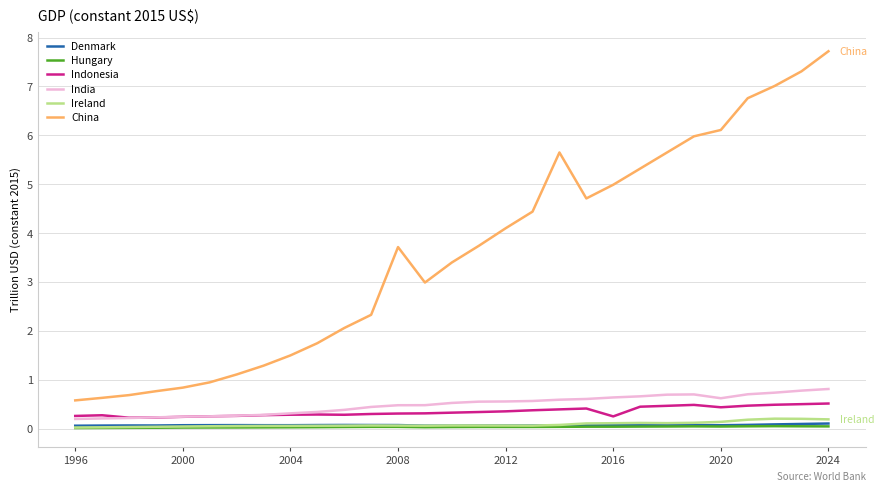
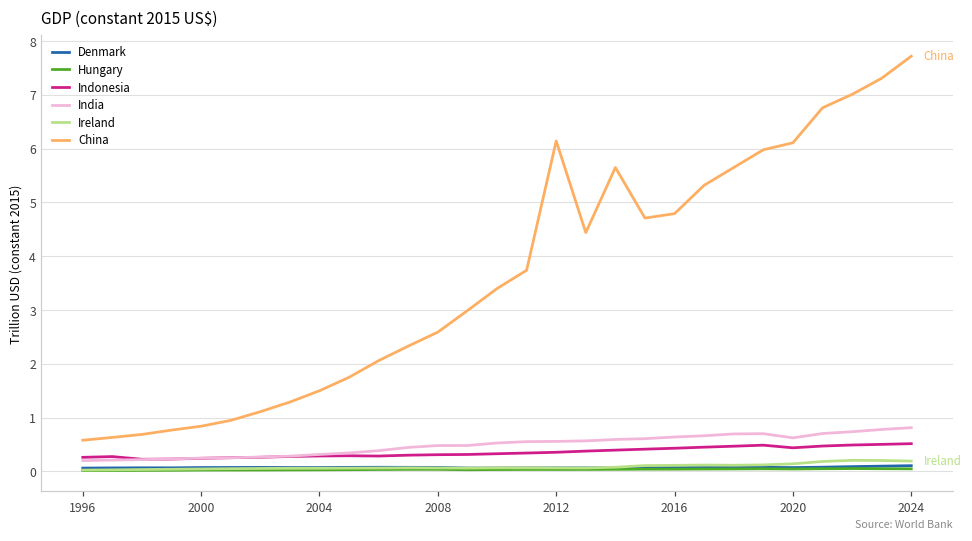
China, 2008: 3.7 -> 2.6
China, 2012: 4.1 -> 6.1
Indonesia, 2016: 0.3 -> 0.4
China, 2016: 5.0 -> 4.8
